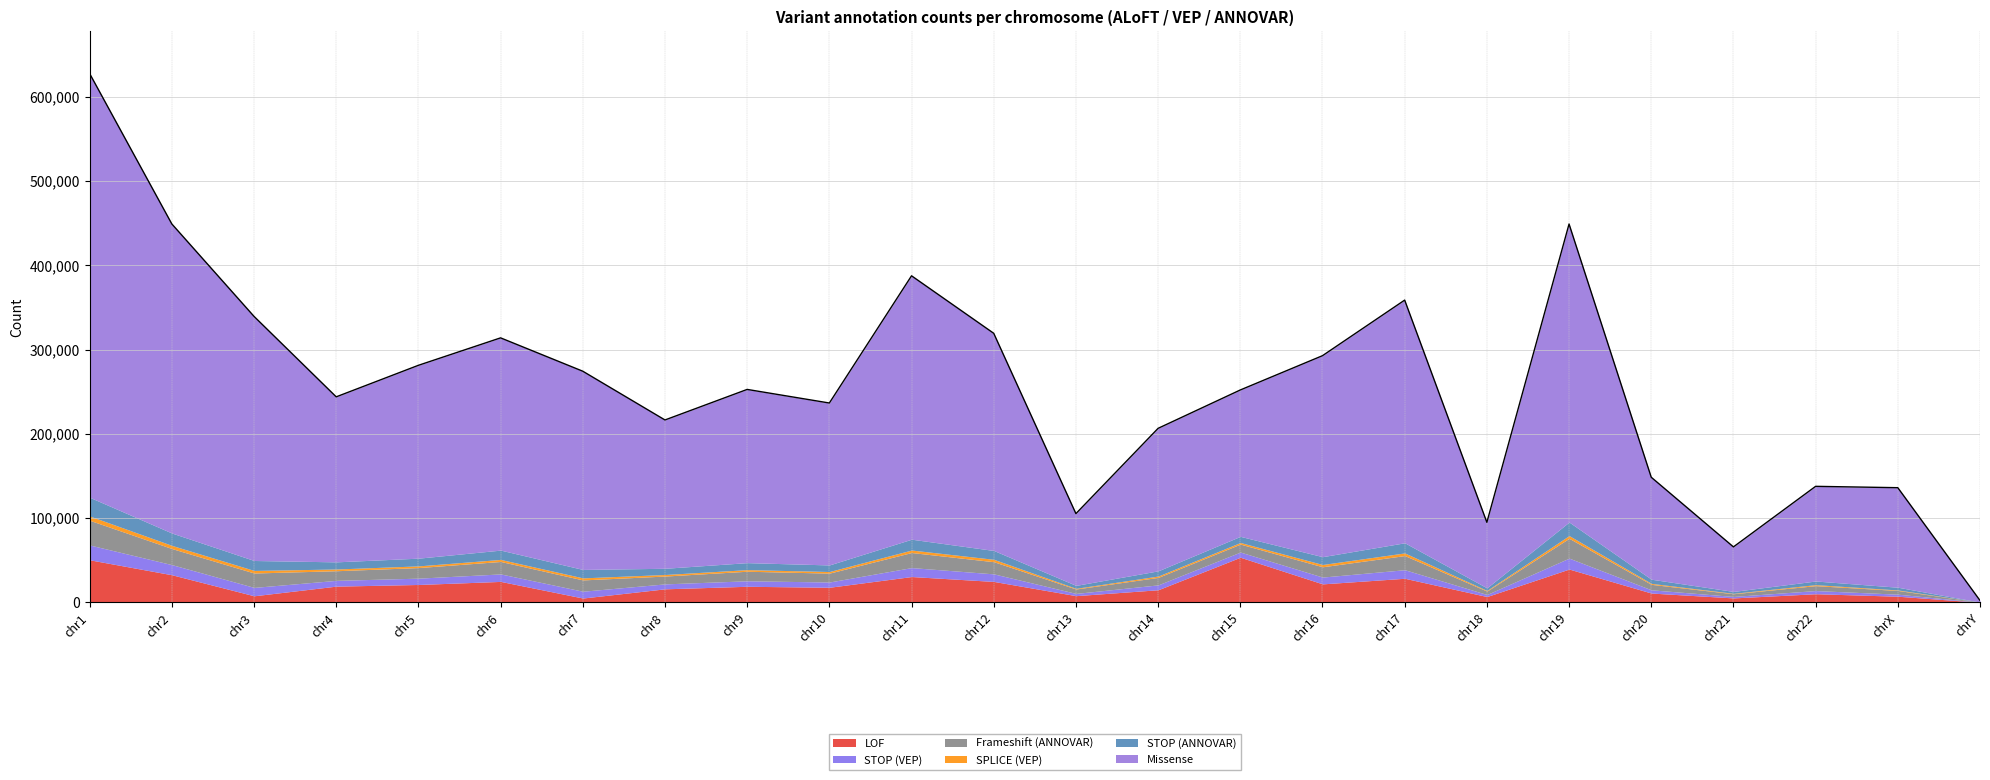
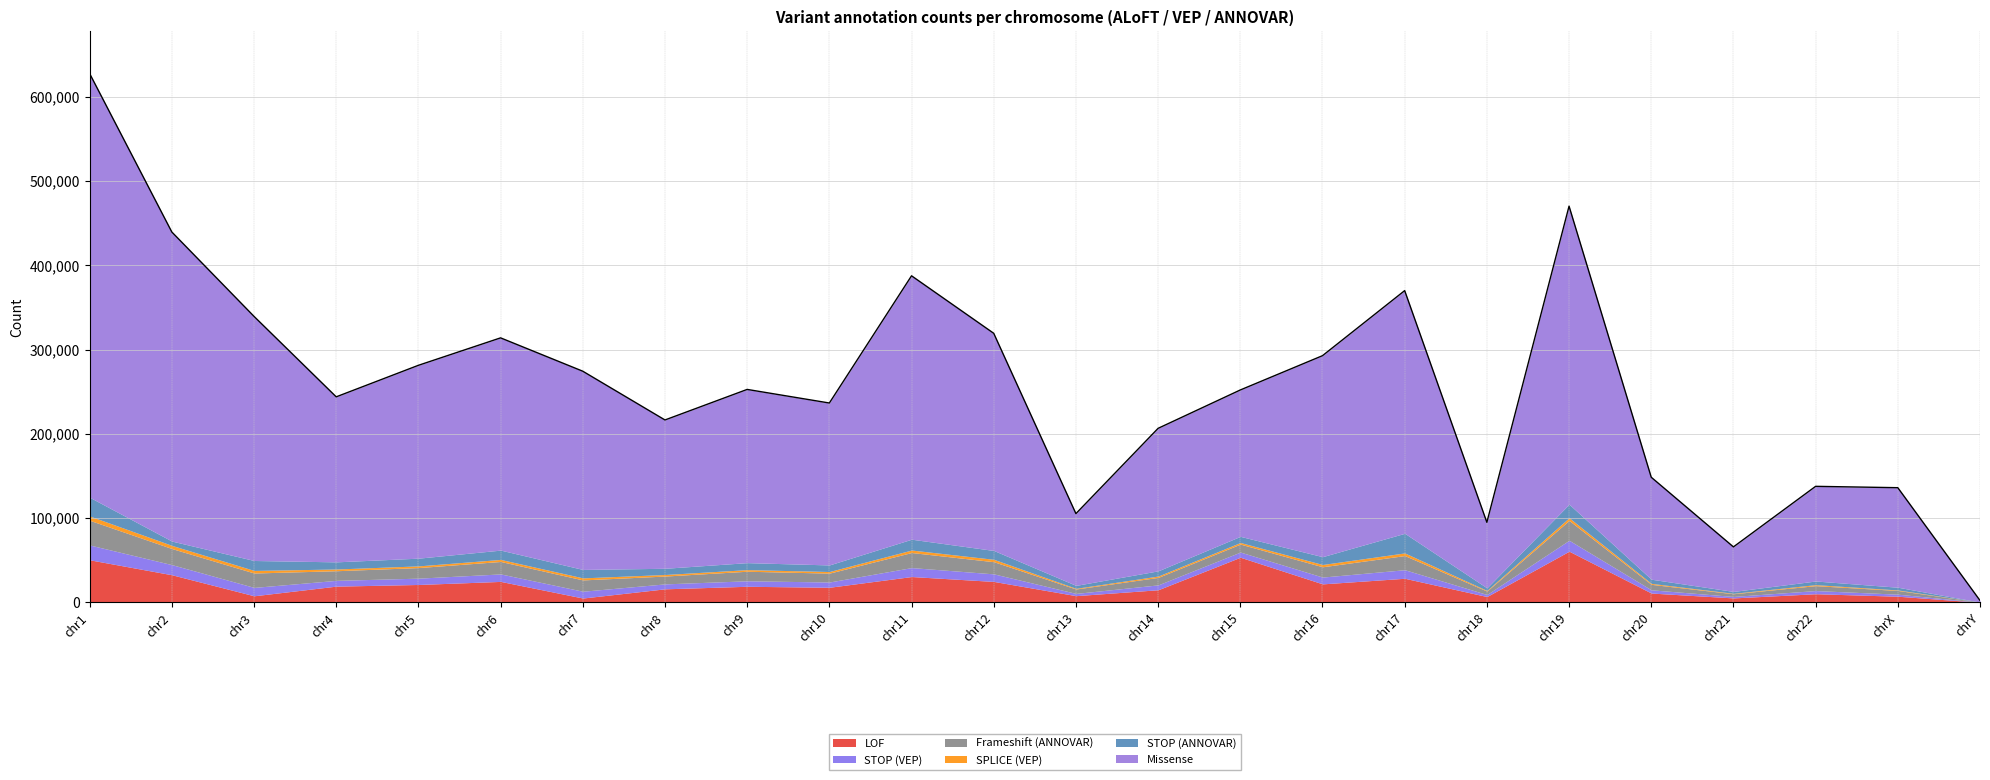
STOP (ANNOVAR), chr2: 15,000 -> 5,000
STOP (ANNOVAR), chr17: 10,000 -> 20,000
LOF, chr19: 40,000 -> 60,000
